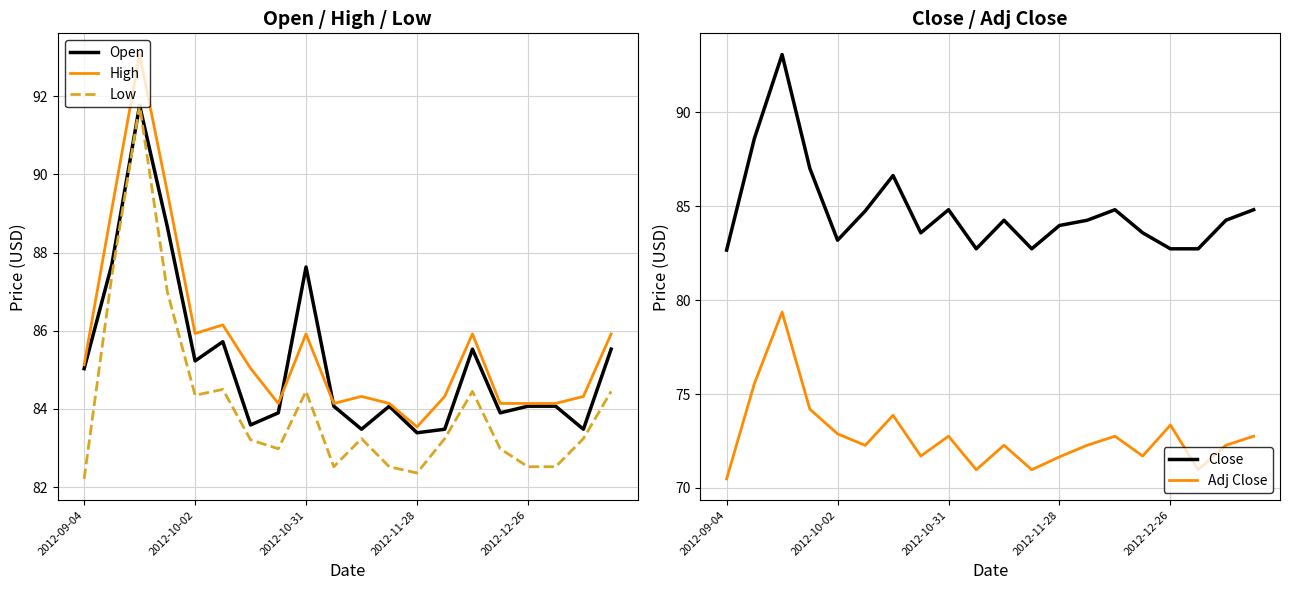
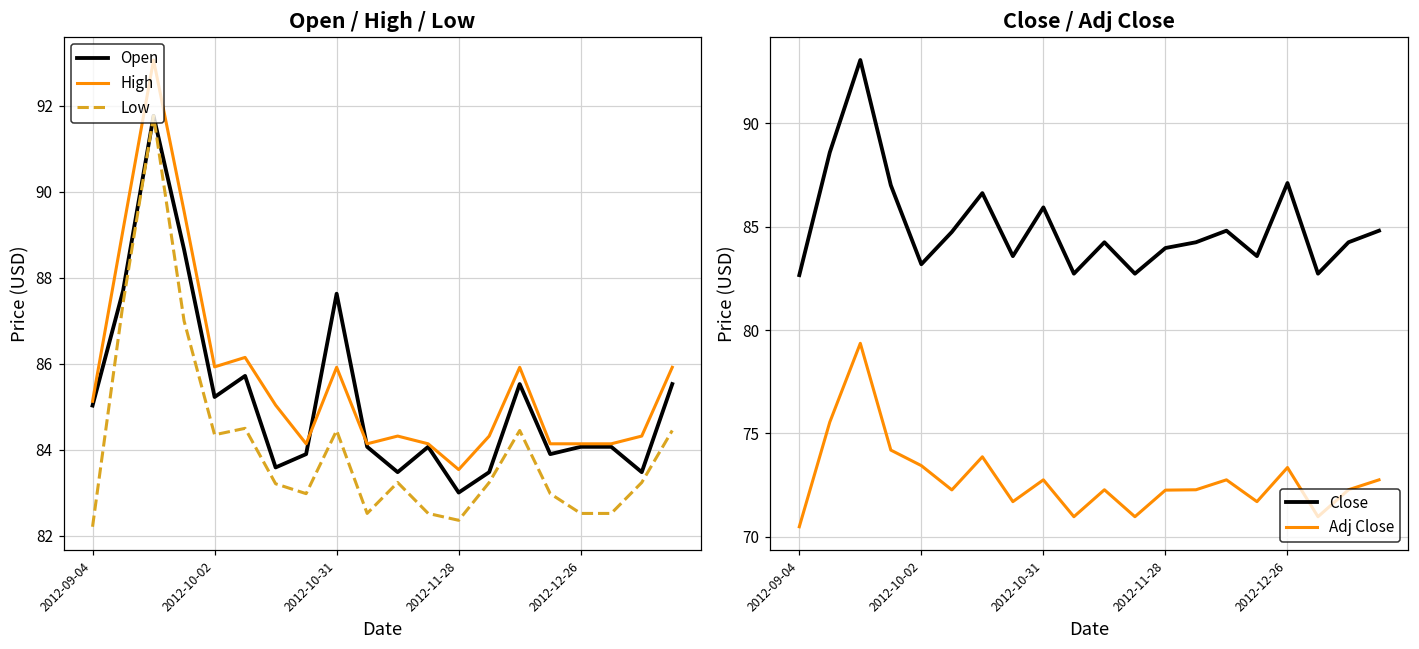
Open / High / Low, Open, 2012-11-28: 83.4 -> 83.0
Close / Adj Close, Adj Close, 2012-10-02: 72.9 -> 73.4
Close / Adj Close, Close, 2012-10-31: 84.8 -> 85.9
Close / Adj Close, Adj Close, 2012-11-28: 71.7 -> 72.3
Close / Adj Close, Close, 2012-12-26: 82.7 -> 87.1
